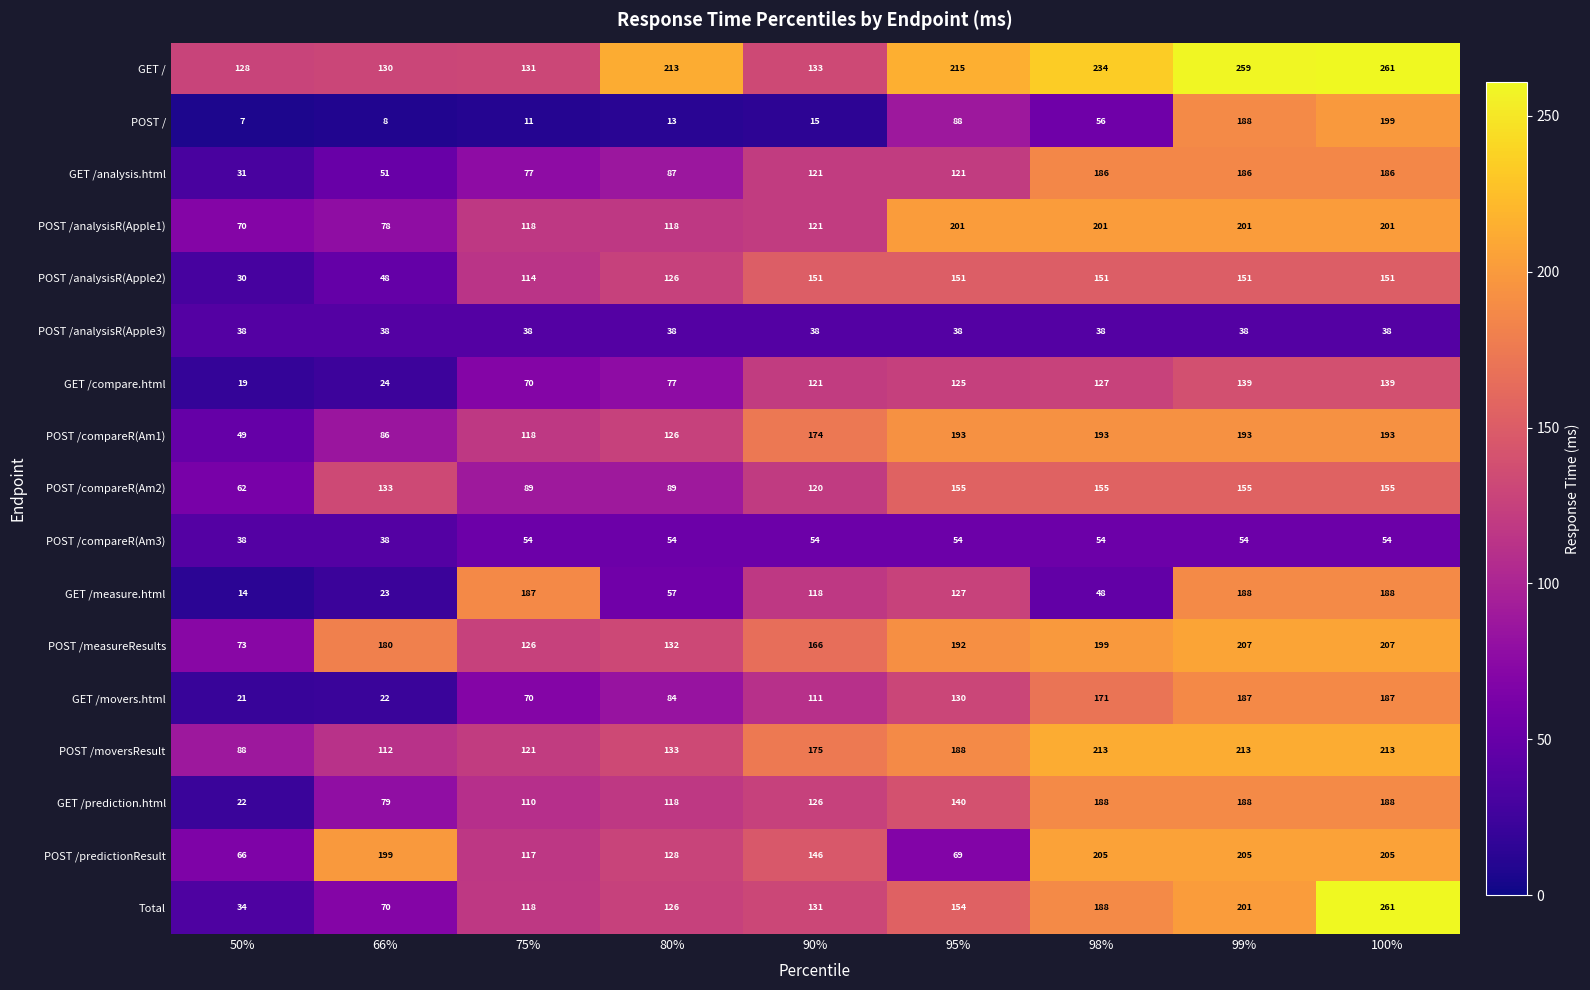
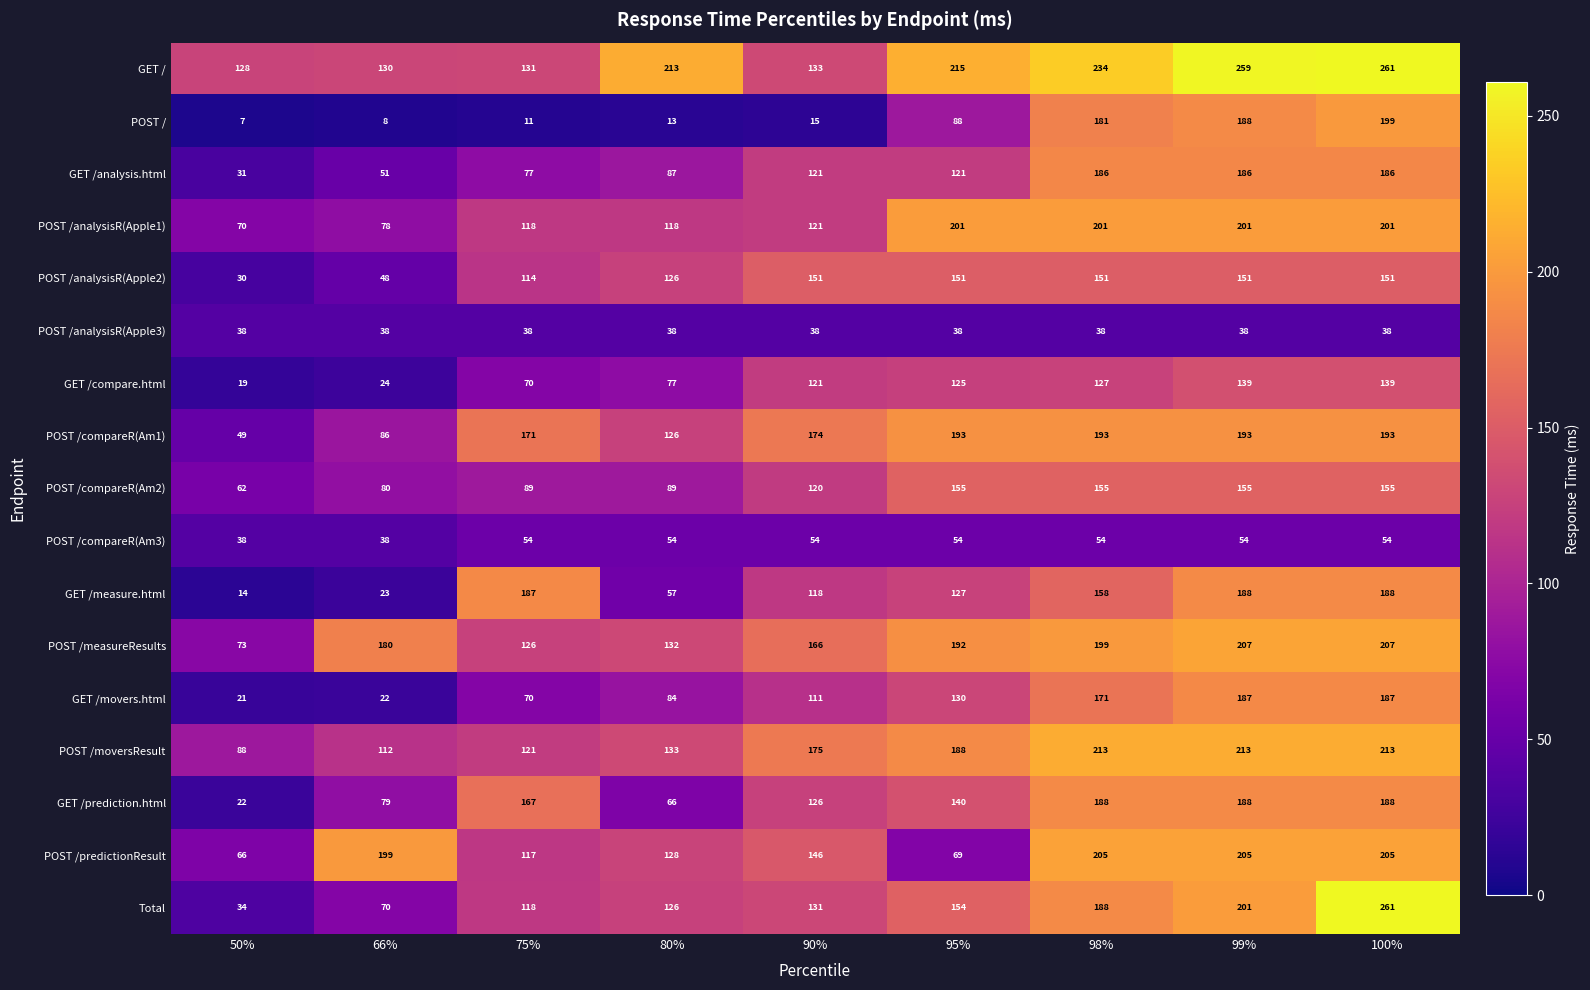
POST /, 98%: 56 -> 181
POST /compareR(Am1), 75%: 118 -> 171
POST /compareR(Am2), 66%: 133 -> 80
GET /measure.html, 98%: 48 -> 158
GET /prediction.html, 75%: 110 -> 167
GET /prediction.html, 80%: 118 -> 66
